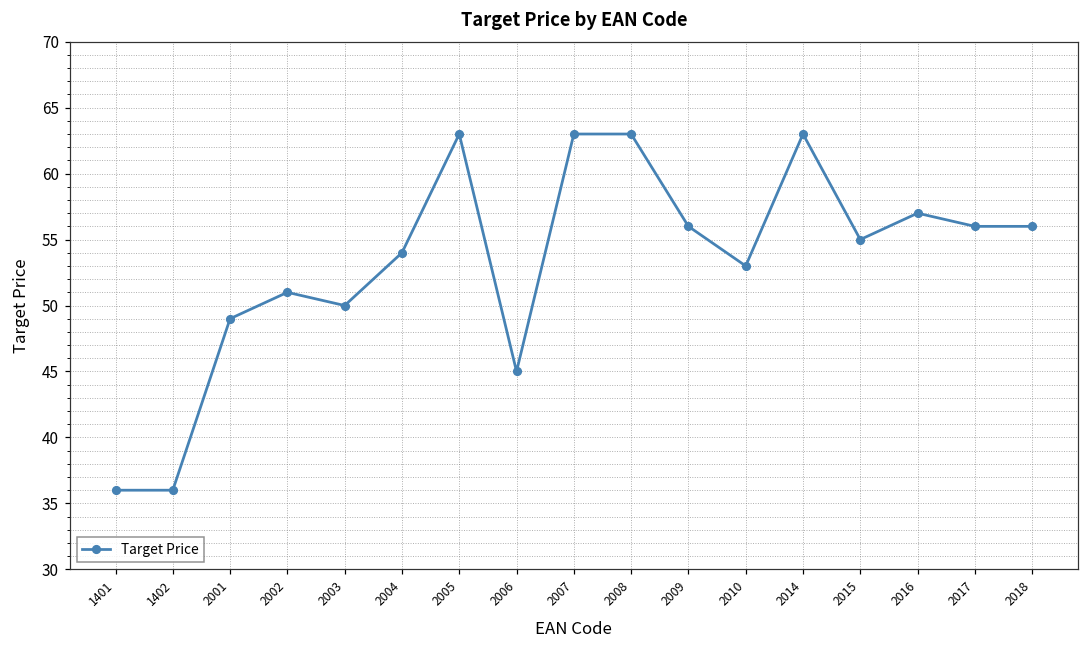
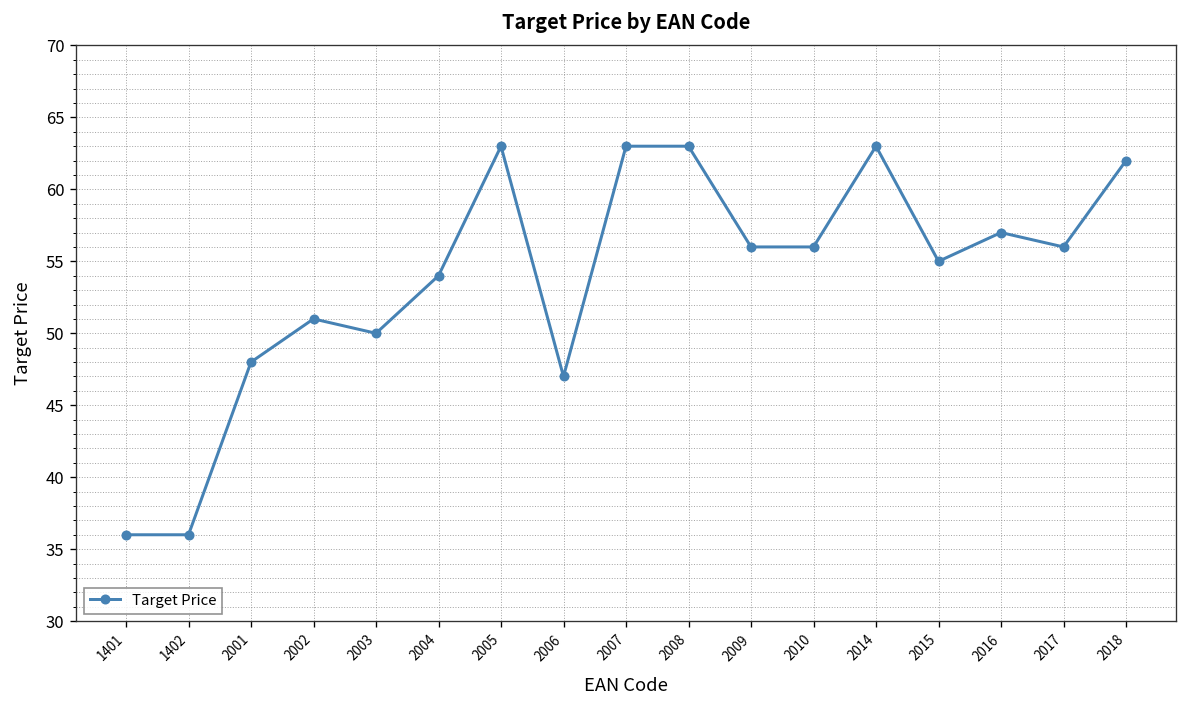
2001: 49 -> 48
2006: 45 -> 47
2010: 53 -> 56
2018: 56 -> 62
